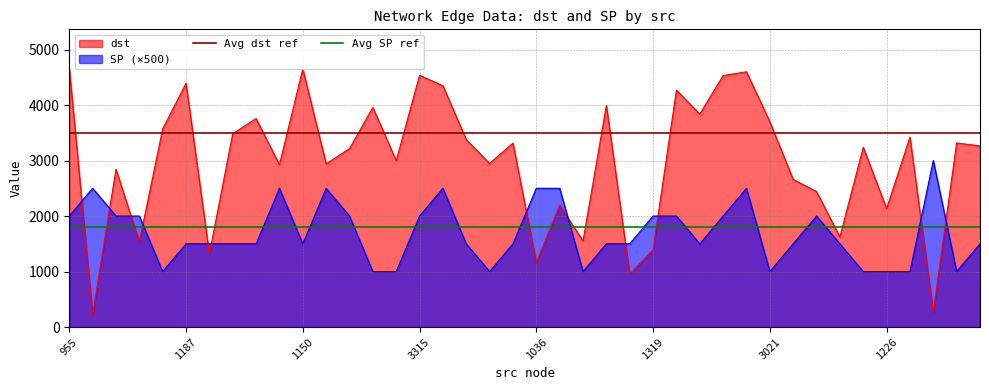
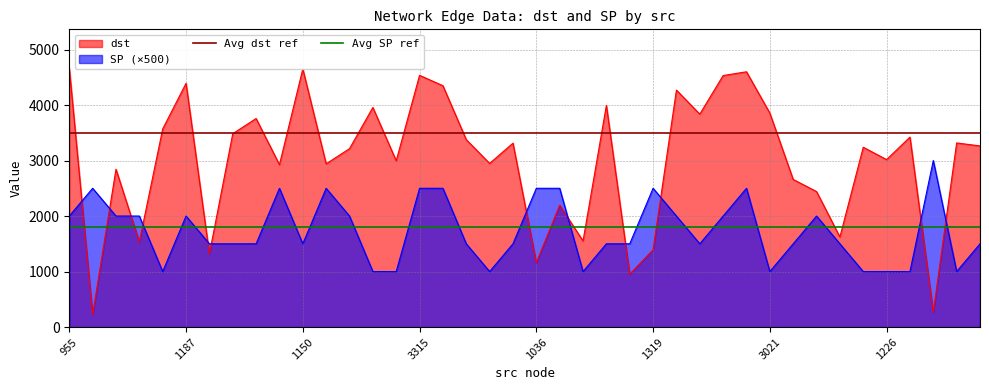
SP (×500), 1187: 1500 -> 2000
SP (×500), 3315: 2000 -> 2500
SP (×500), 1319: 2000 -> 2500
dst, 3021: 3700 -> 3900
dst, 1226: 2100 -> 3000
